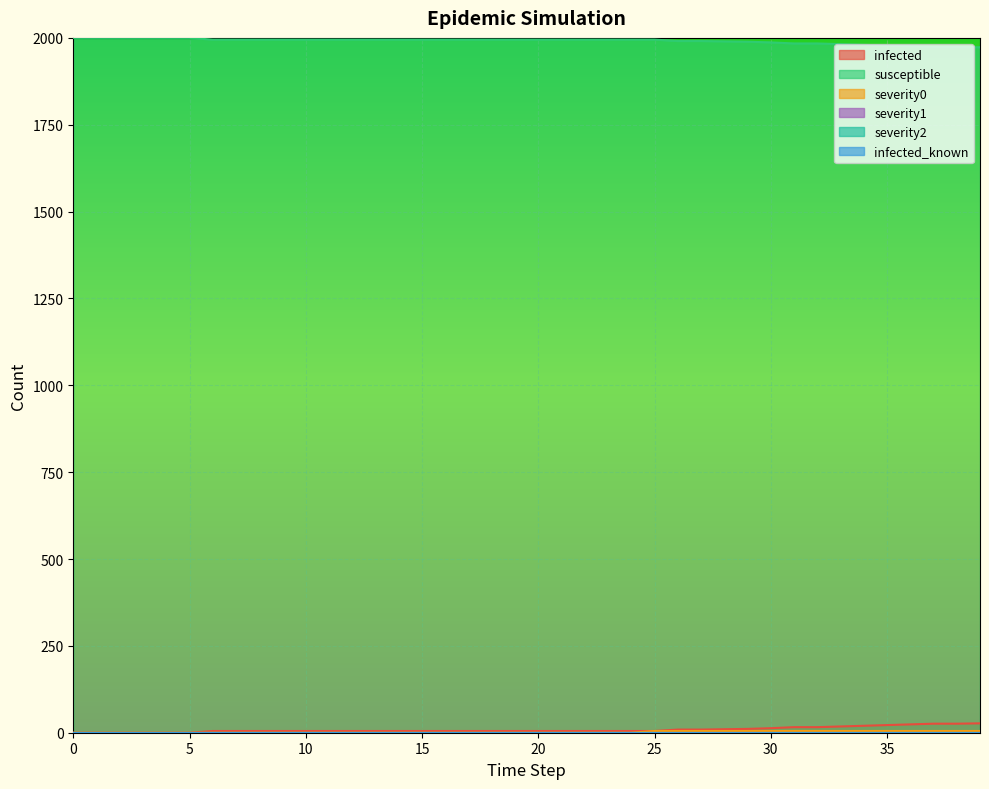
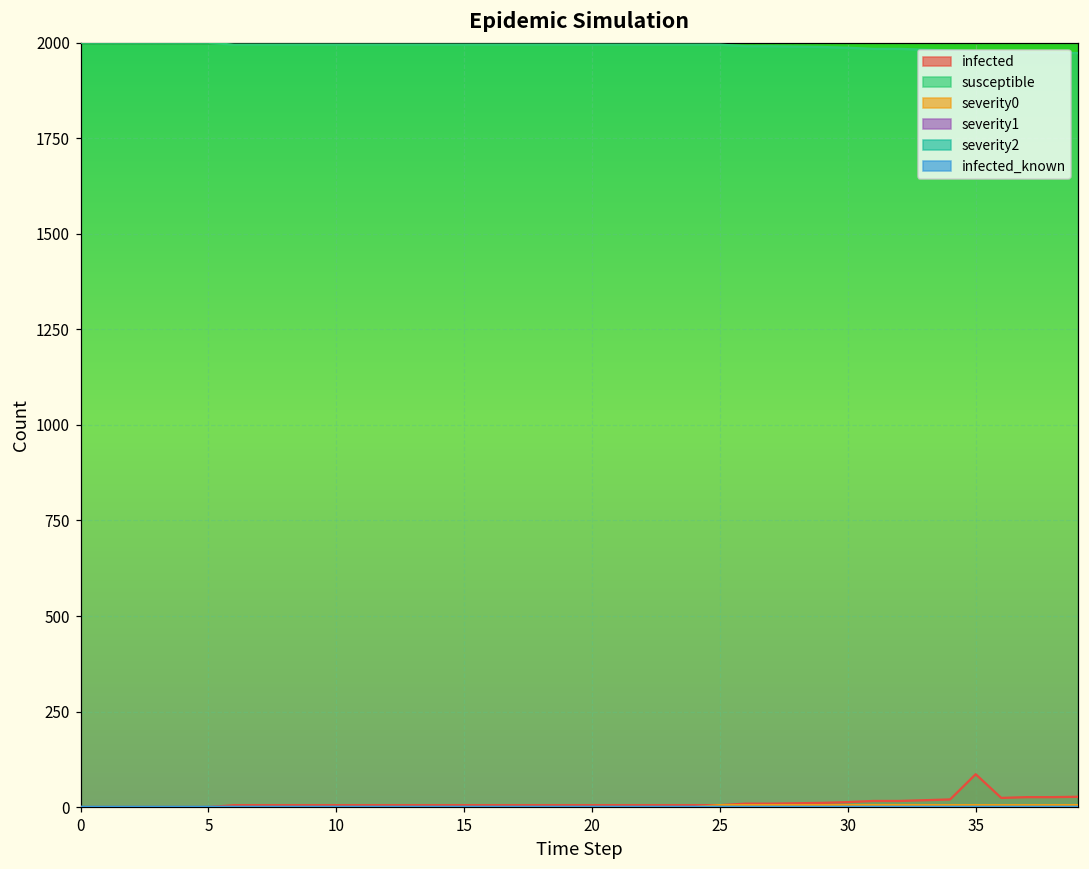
infected, 35: 20 -> 90
